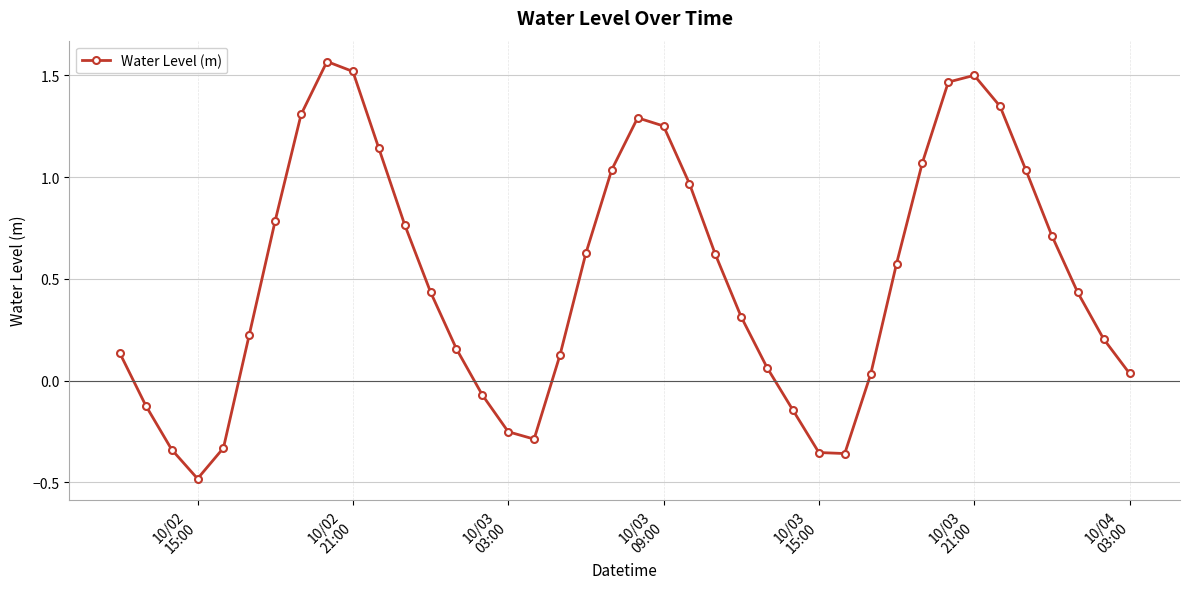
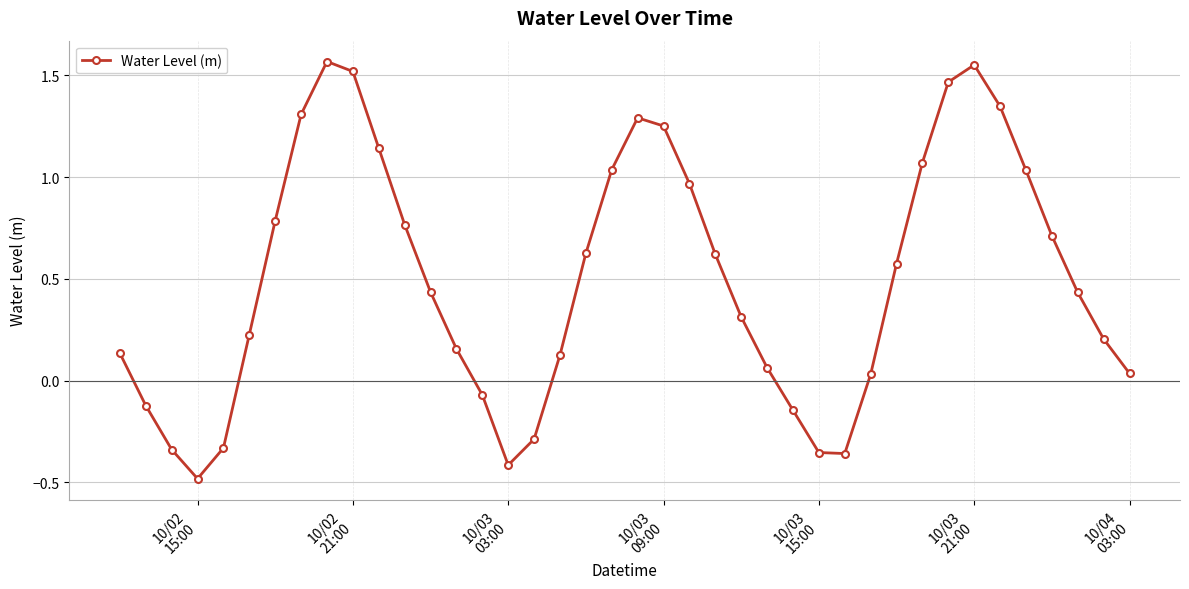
10/03 03:00: -0.25 -> -0.42
10/03 21:00: 1.50 -> 1.55
